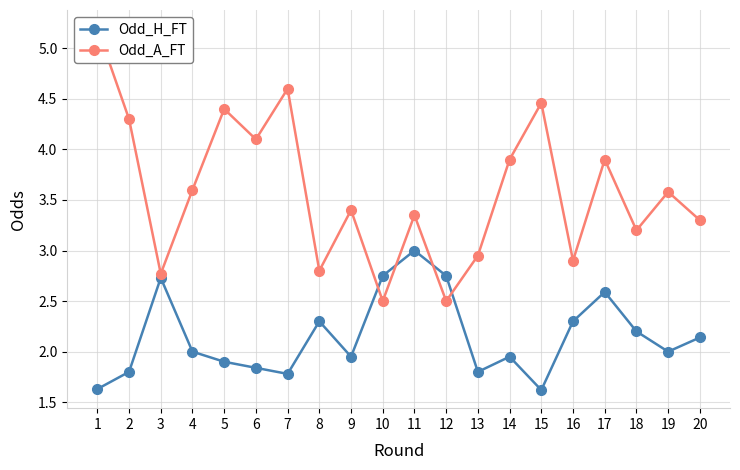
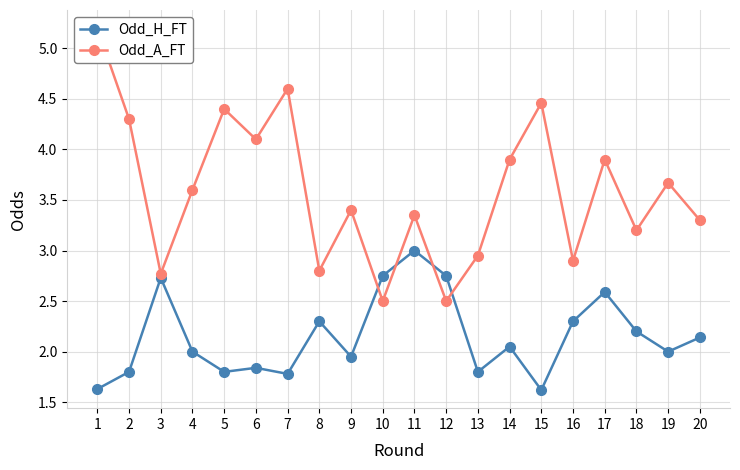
Odd_H_FT, 5: 1.9 -> 1.8
Odd_H_FT, 14: 1.95 -> 2.05
Odd_A_FT, 19: 3.58 -> 3.67
